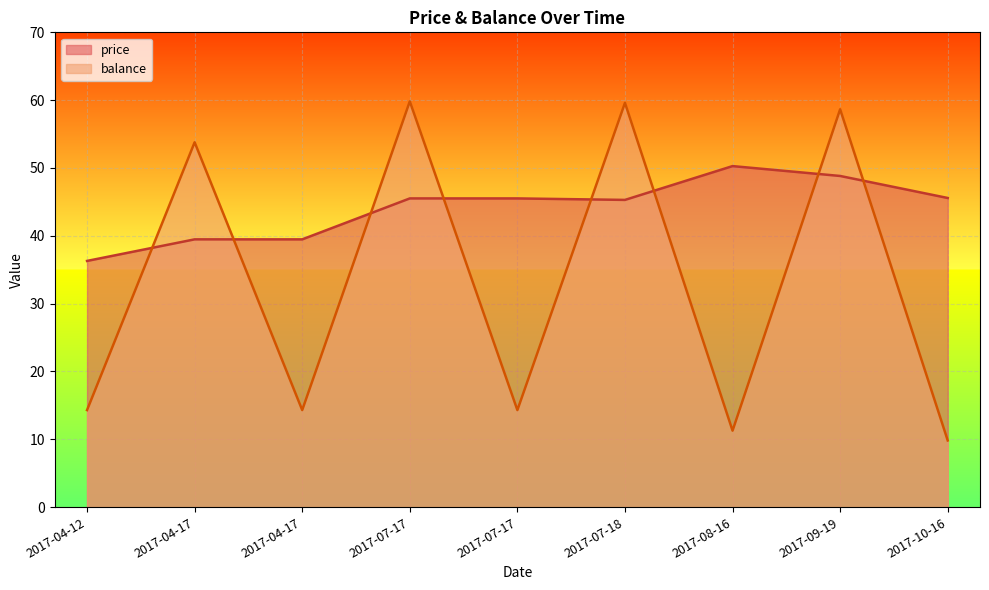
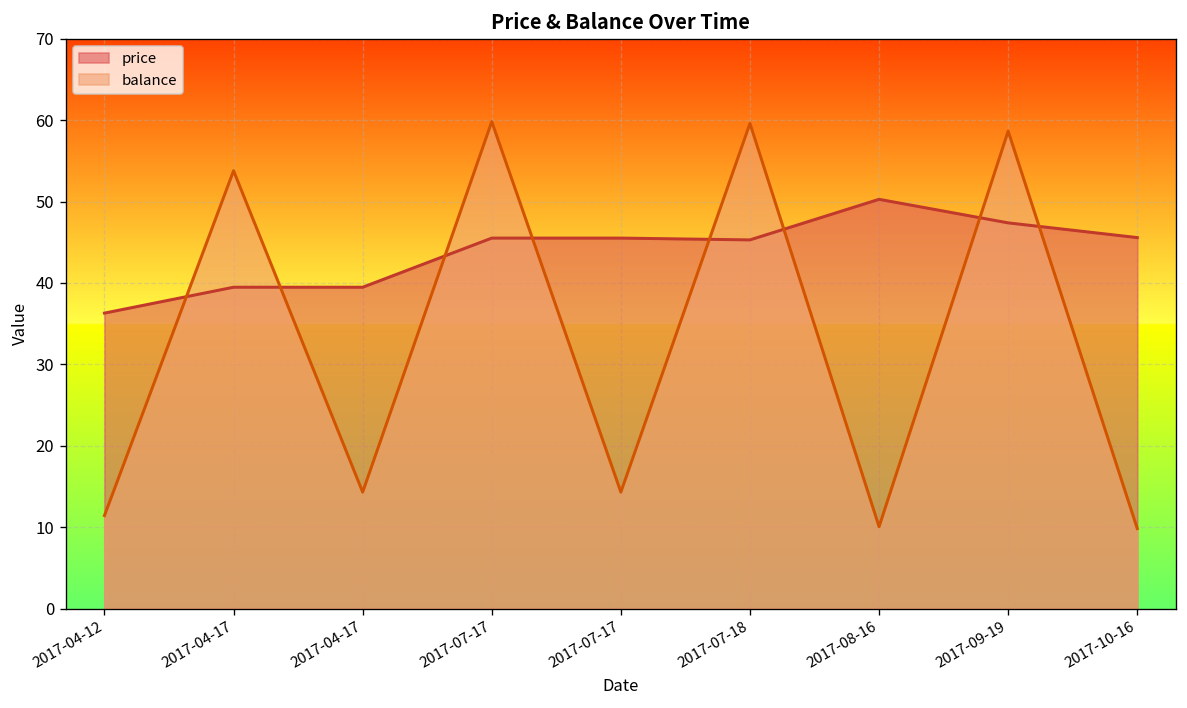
balance, 2017-04-12: 14 -> 11
balance, 2017-08-16: 11 -> 10
price, 2017-09-19: 49 -> 47
